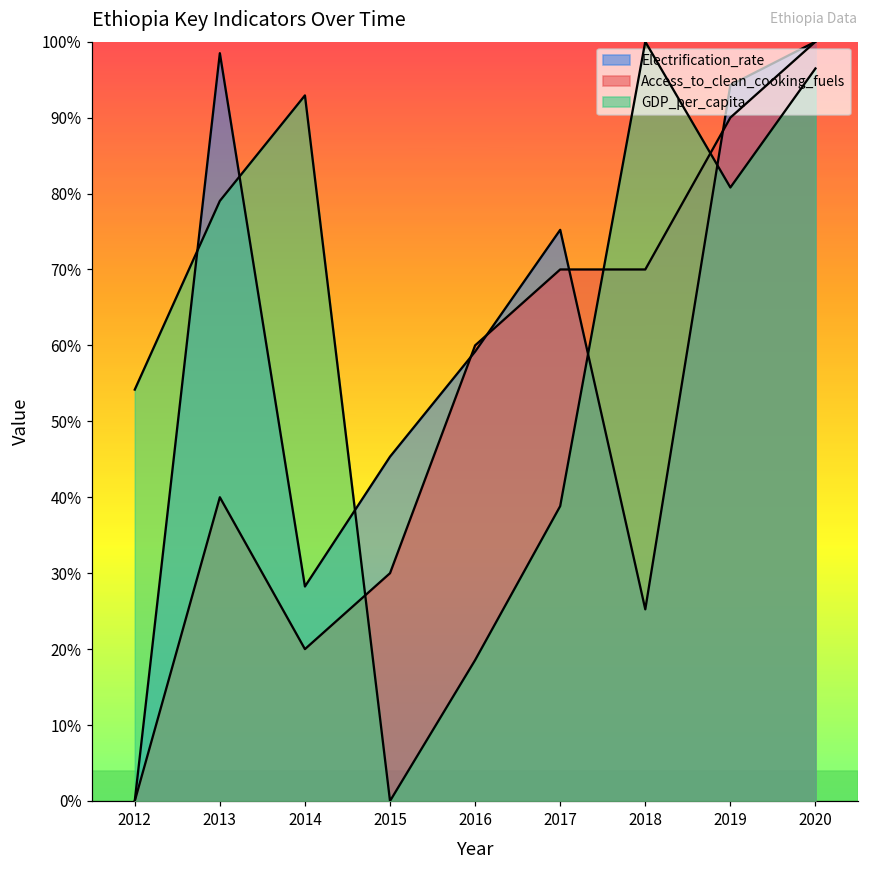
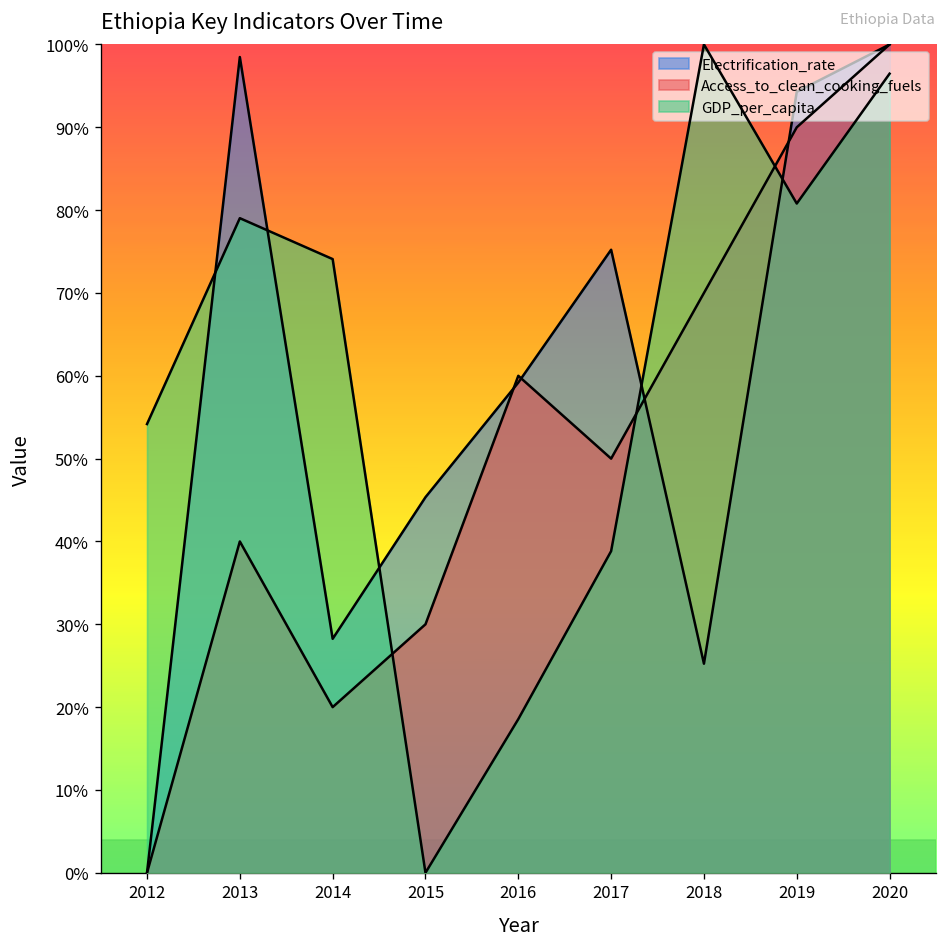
GDP_per_capita, 2014: 93% -> 74%
Access_to_clean_cooking_fuels, 2017: 70% -> 50%
